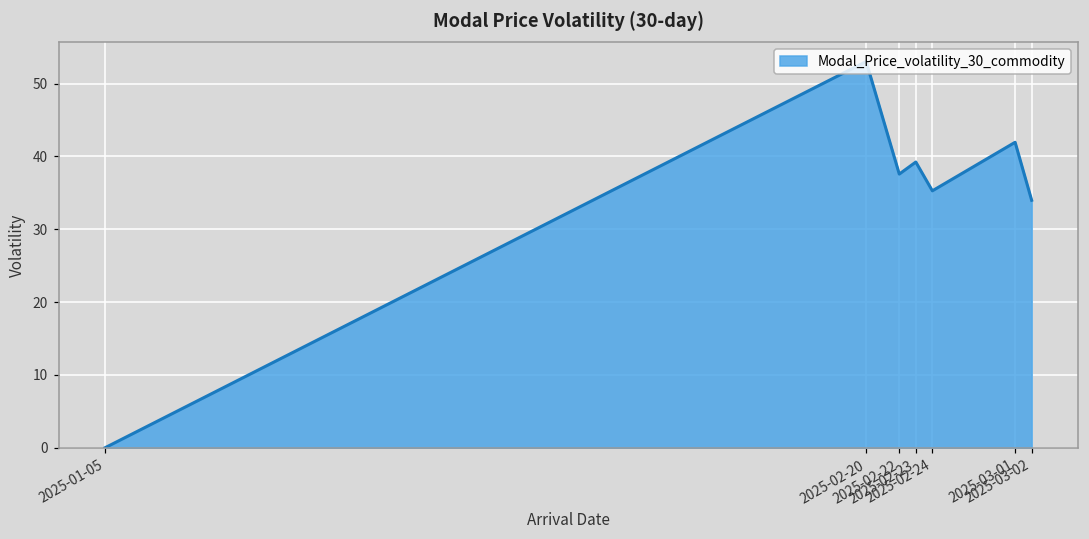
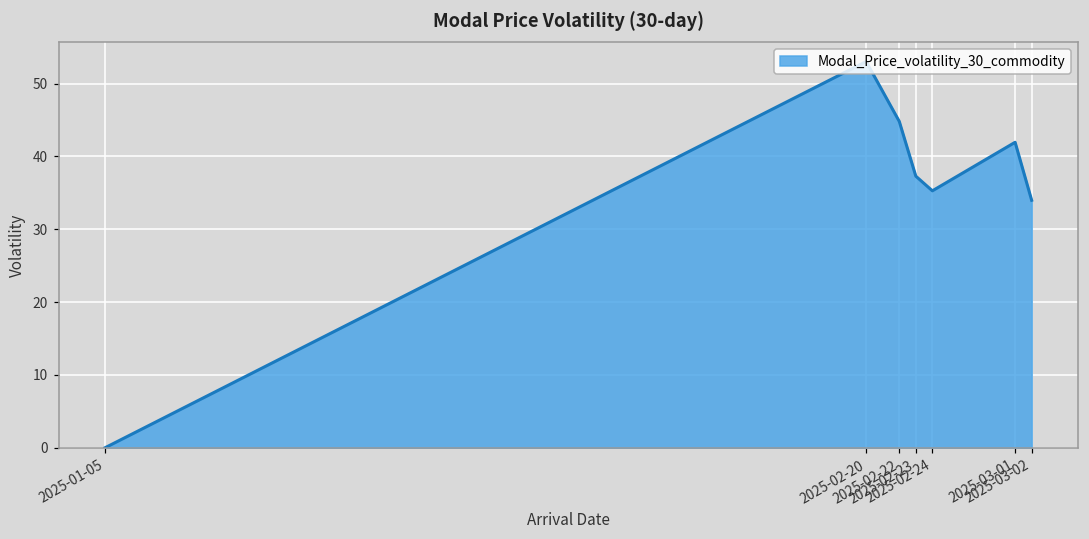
2025-02-22: 38 -> 45
2025-02-23: 39 -> 37
